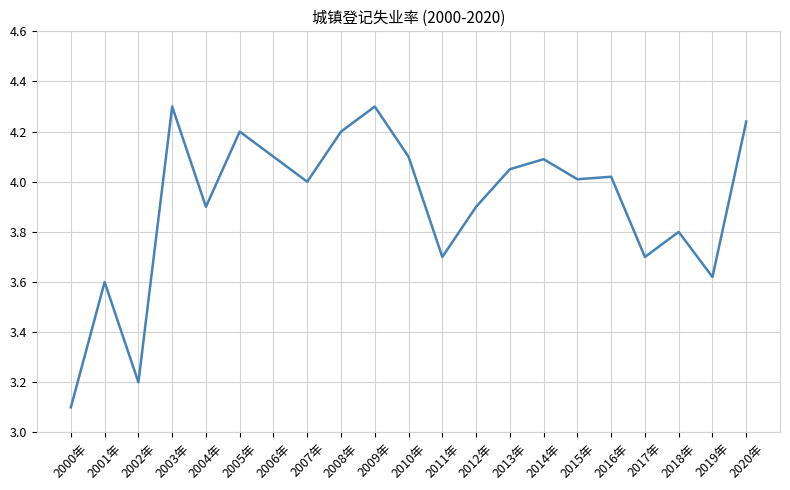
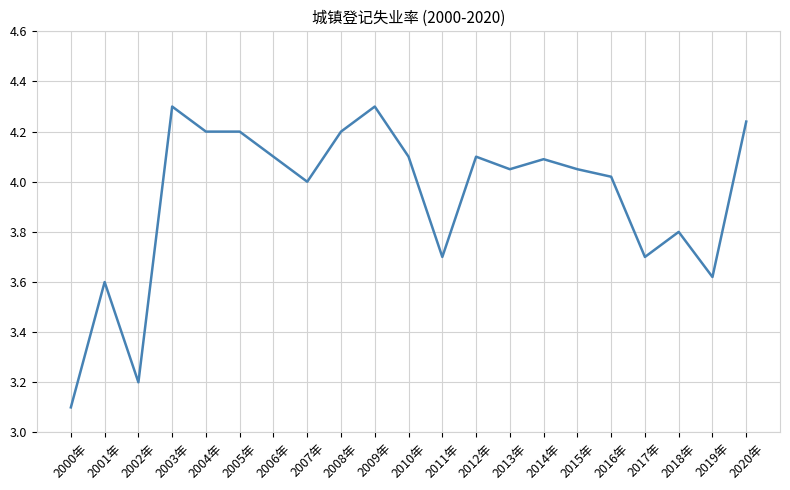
2004年: 3.9 -> 4.2
2012年: 3.9 -> 4.1
2015年: 4.01 -> 4.05
